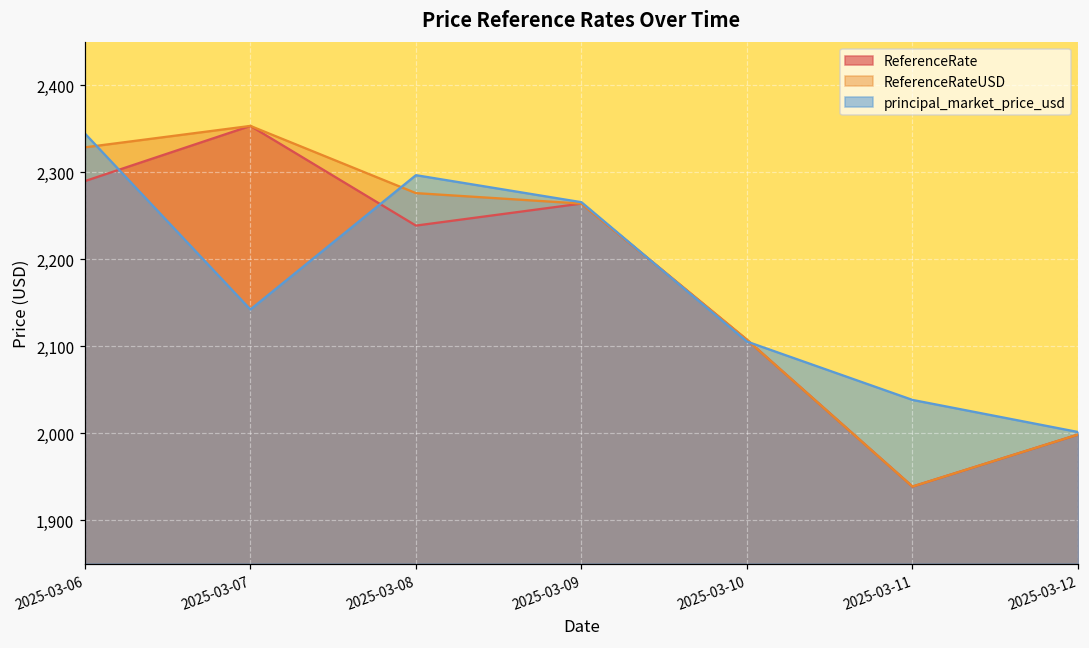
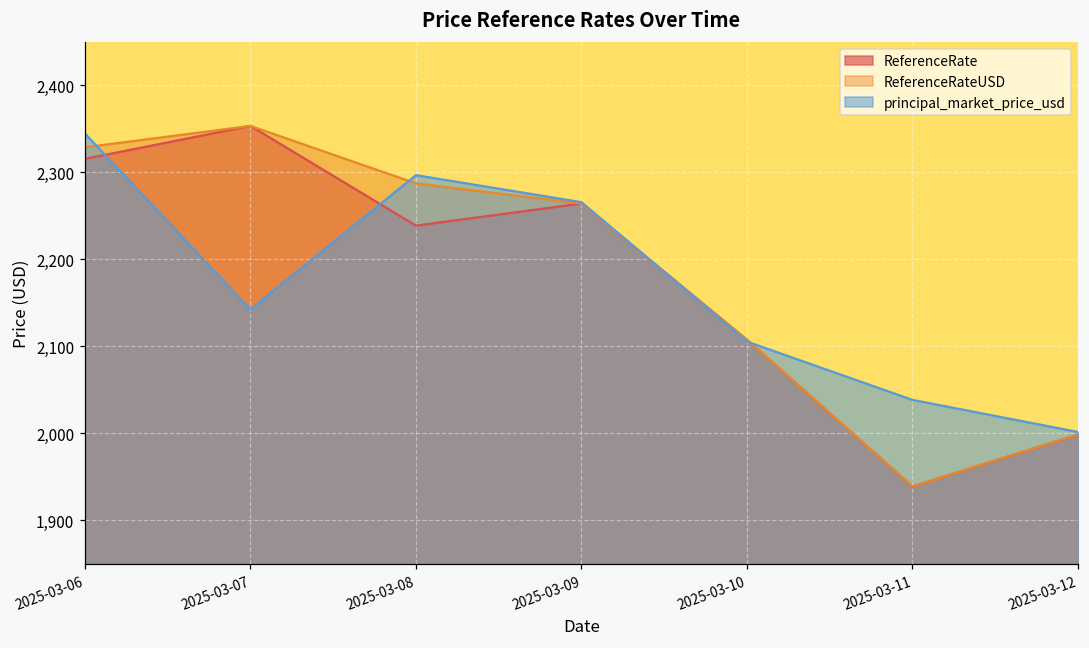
ReferenceRate, 2025-03-06: 2,290 -> 2,320
ReferenceRateUSD, 2025-03-08: 2,280 -> 2,290
